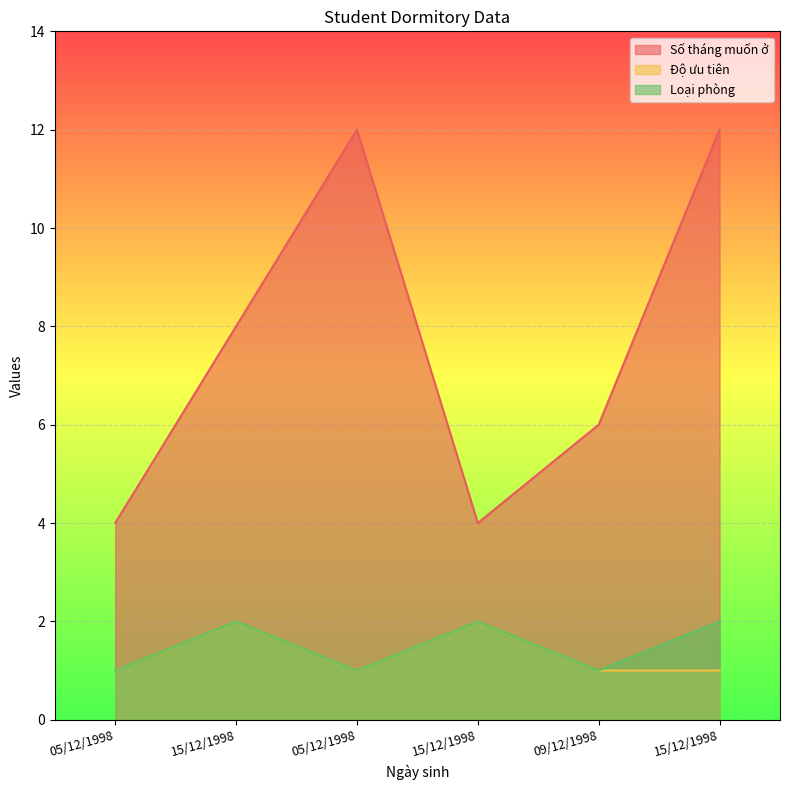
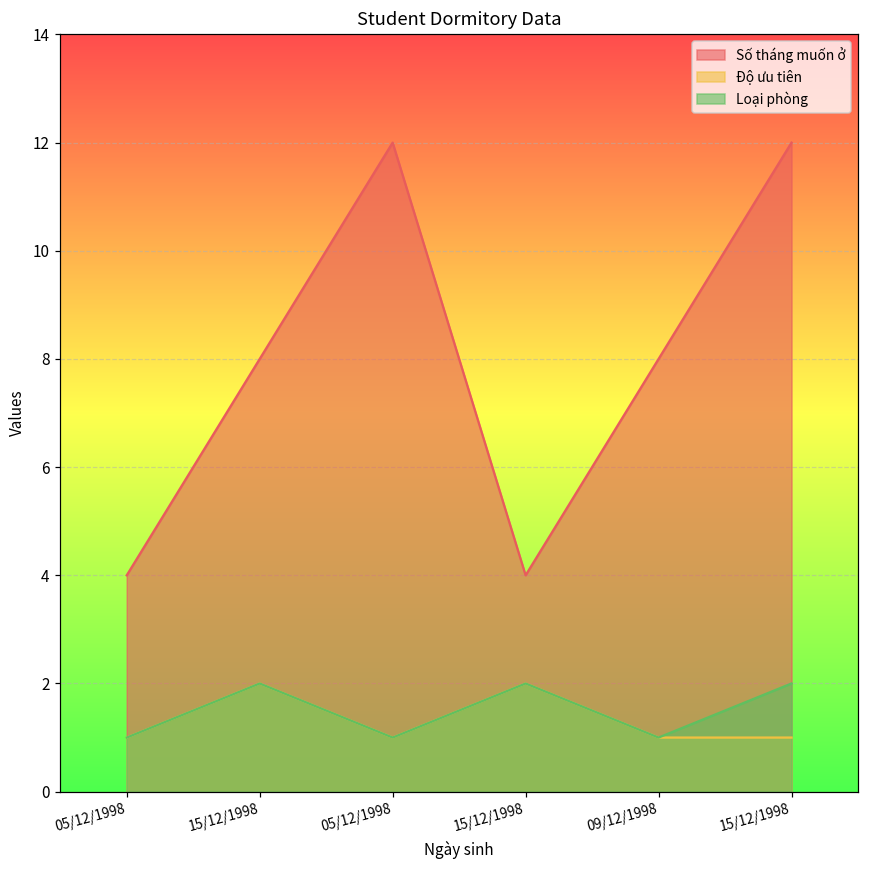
Số tháng muốn ở, 09/12/1998: 6 -> 8
